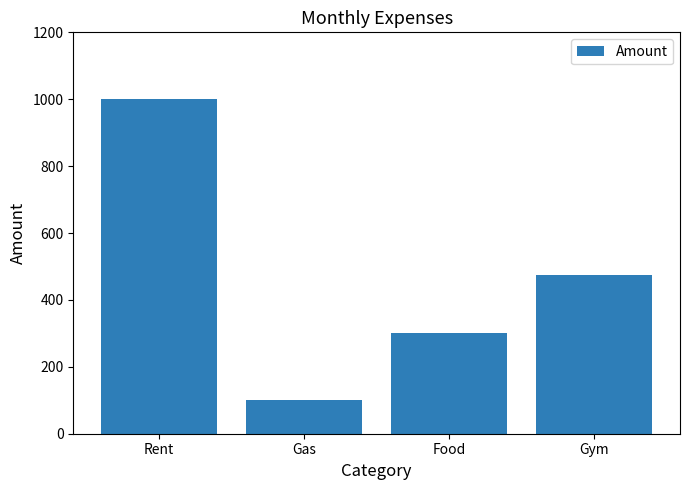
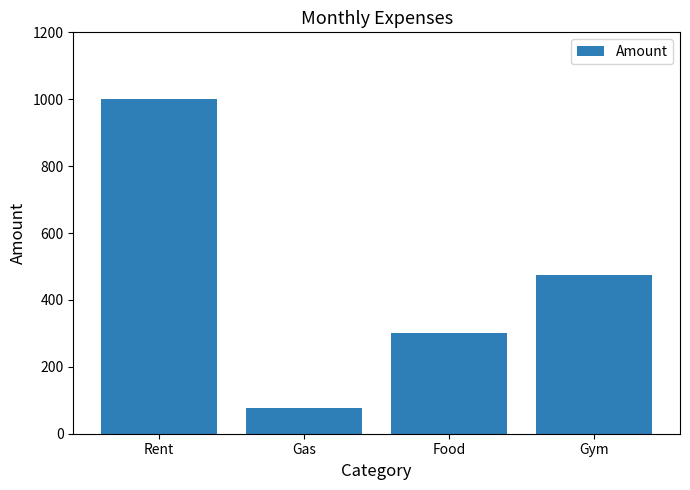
Gas: 100 -> 80
